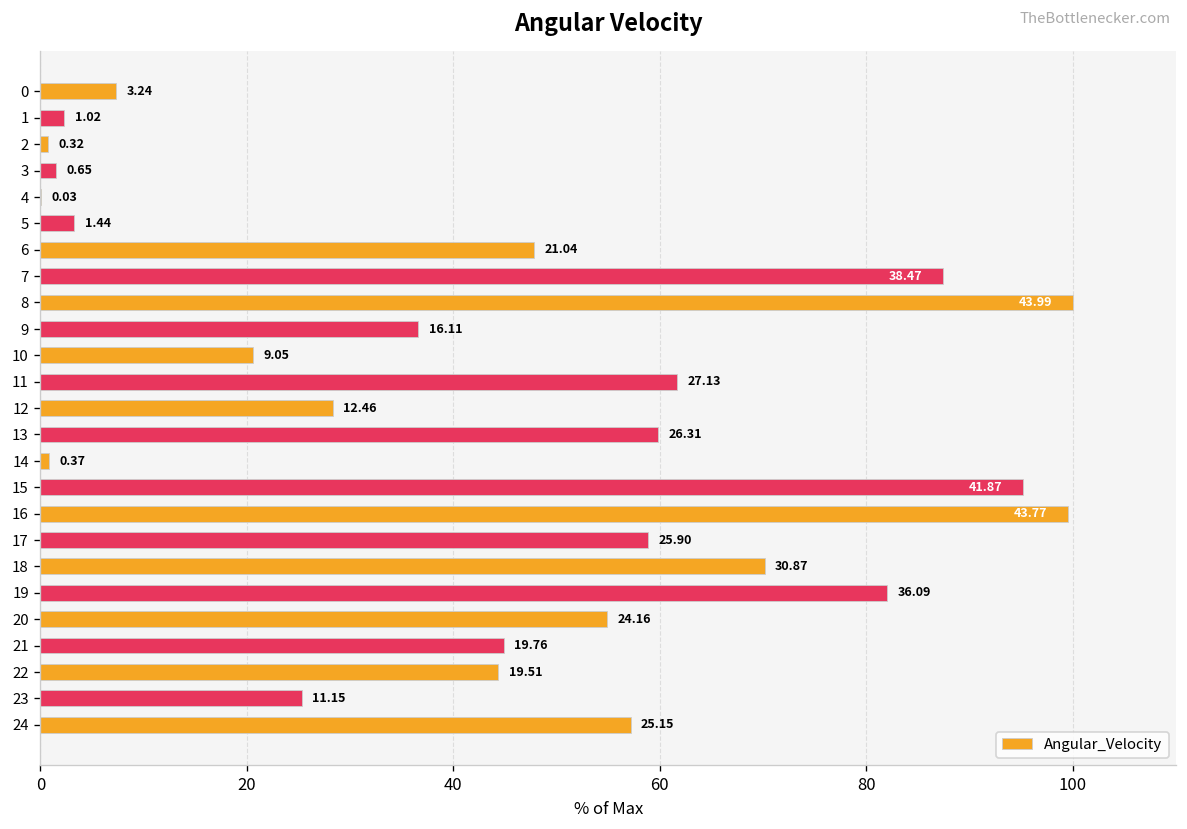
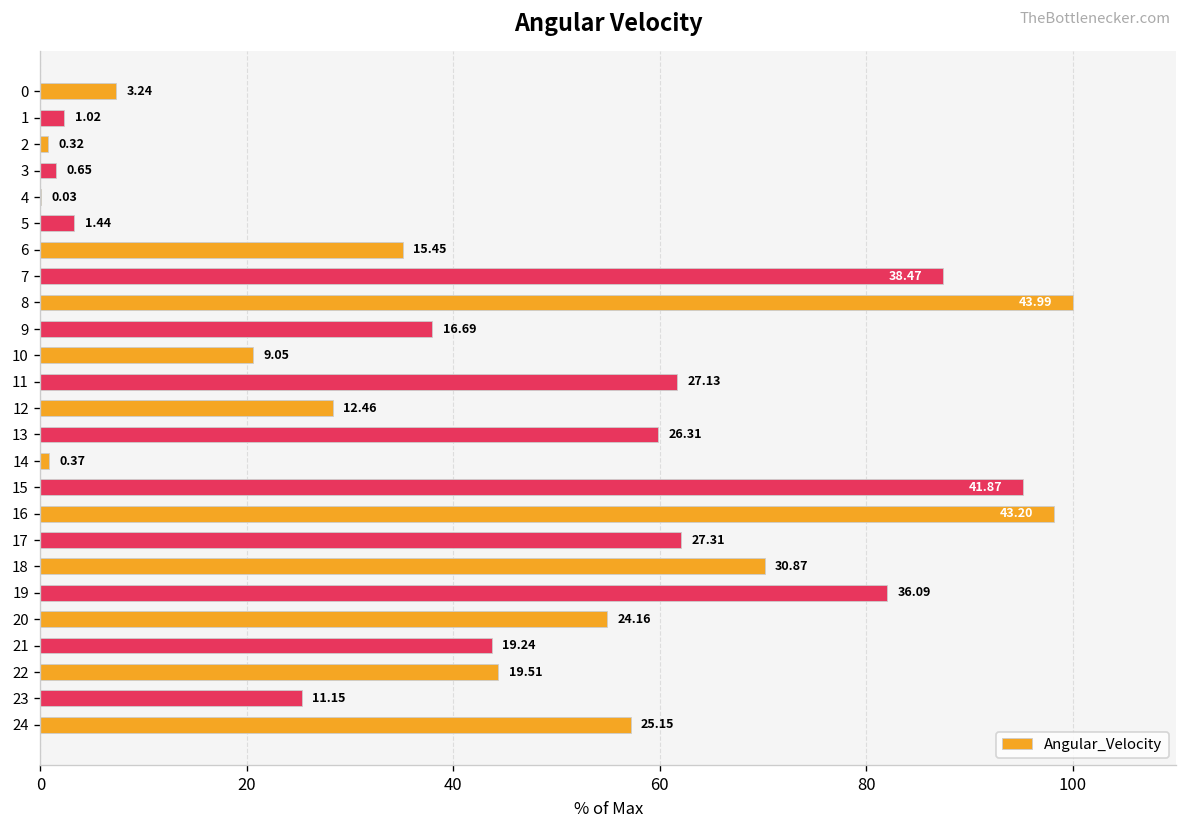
6: 21.04 -> 15.45
9: 16.11 -> 16.69
16: 43.77 -> 43.20
17: 25.90 -> 27.31
21: 19.76 -> 19.24
